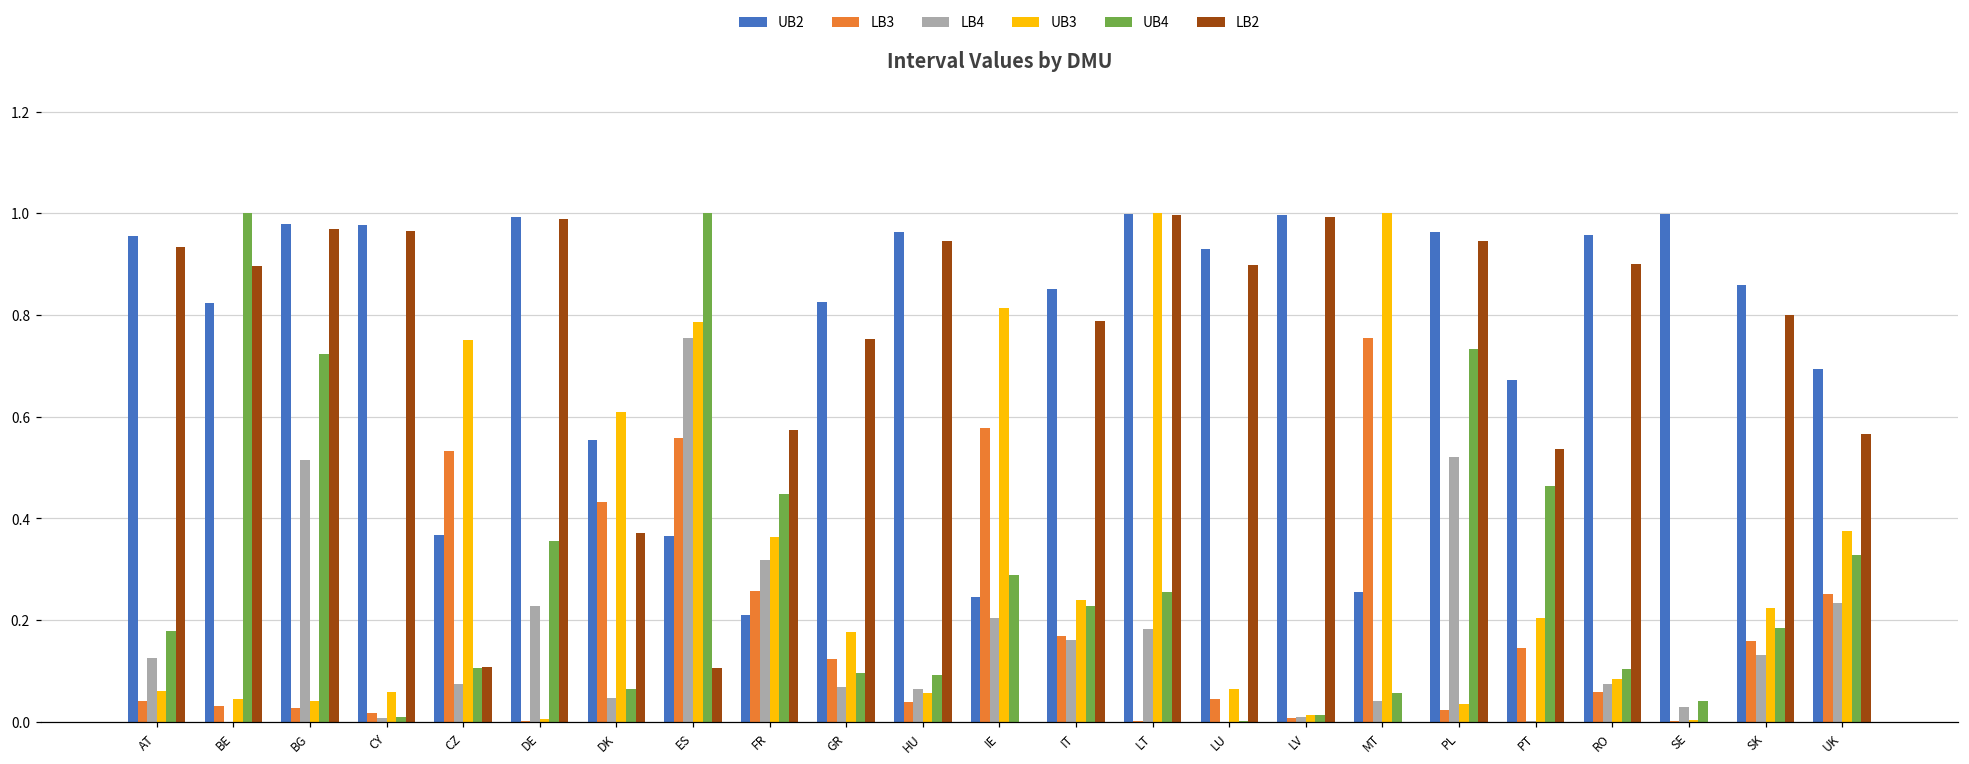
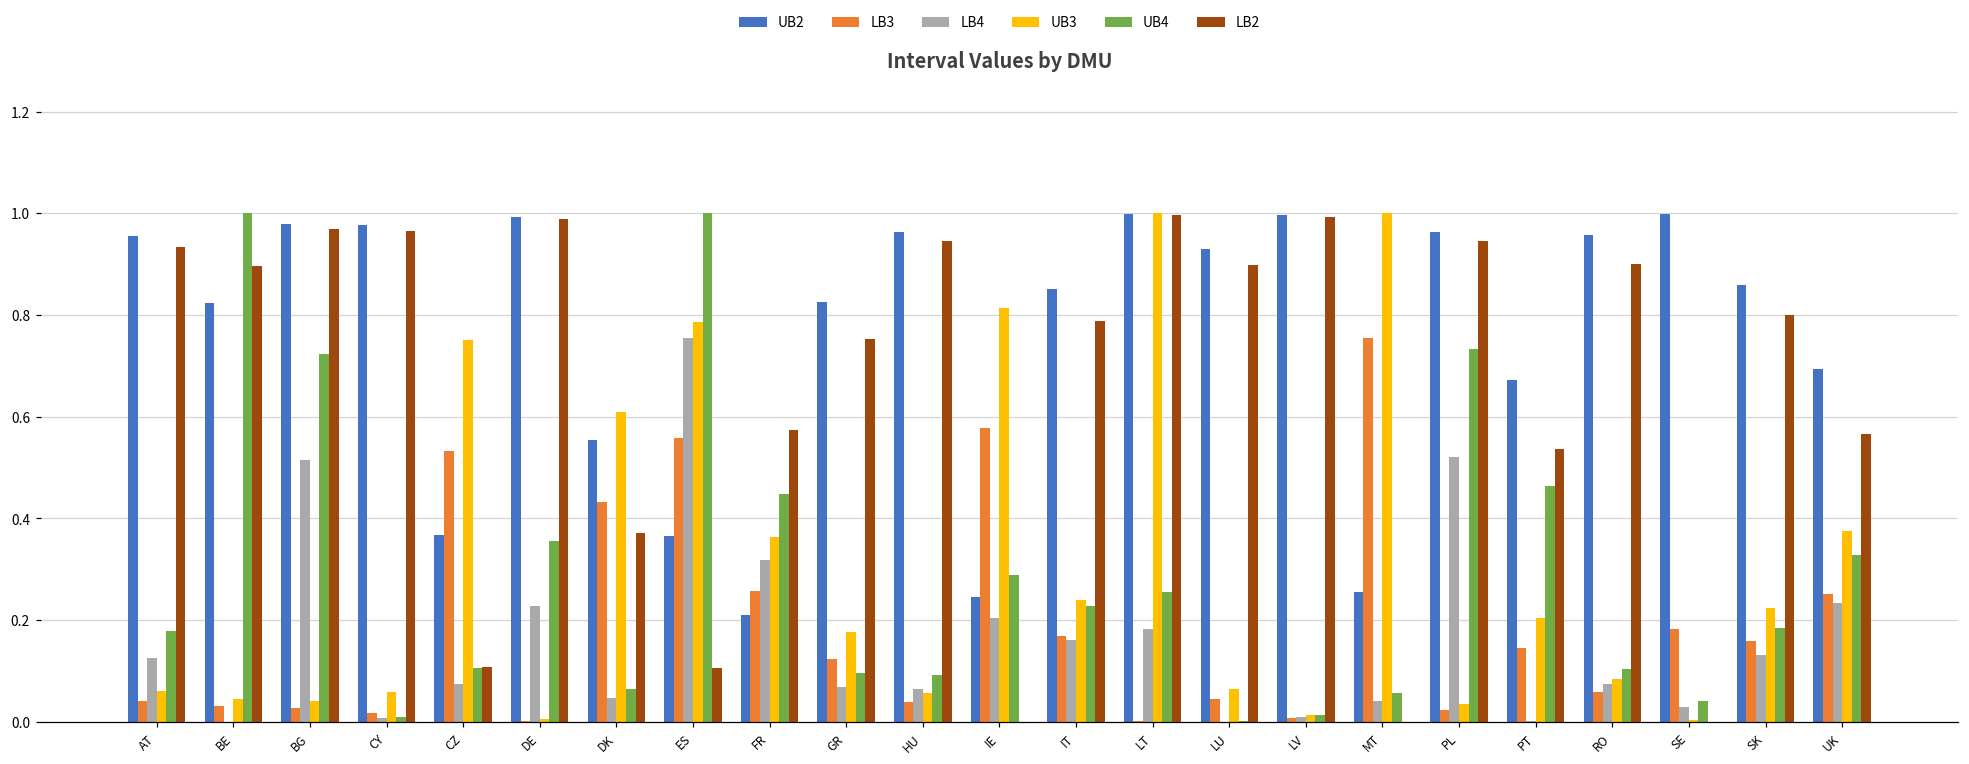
LB3, SE: 0.00 -> 0.18
